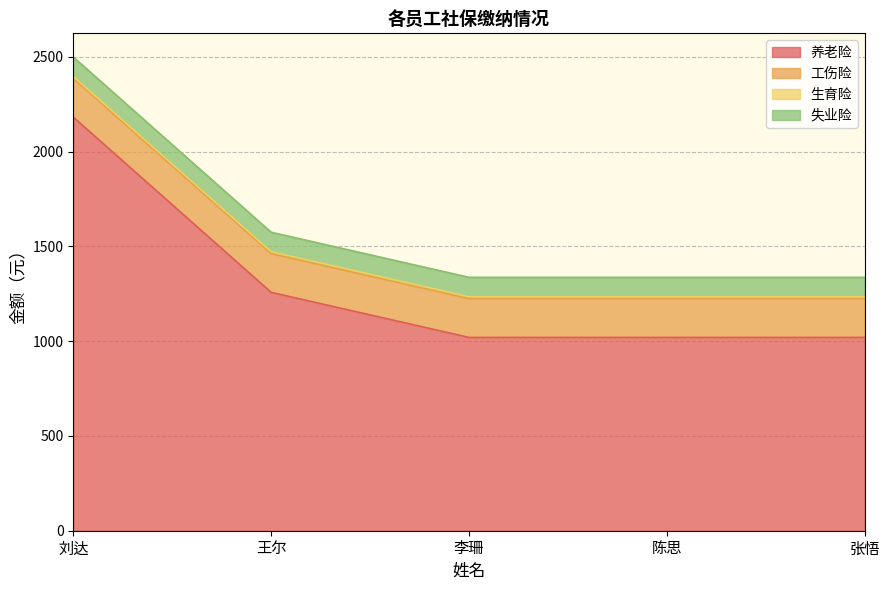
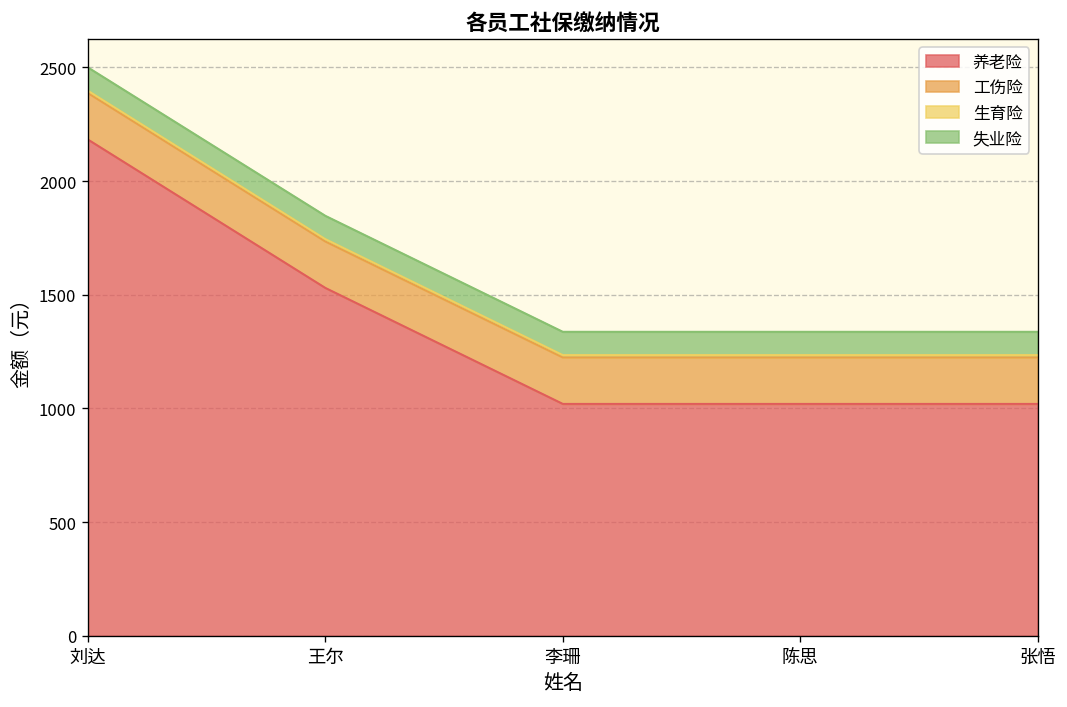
养老险, 王尔: 1260 -> 1530
